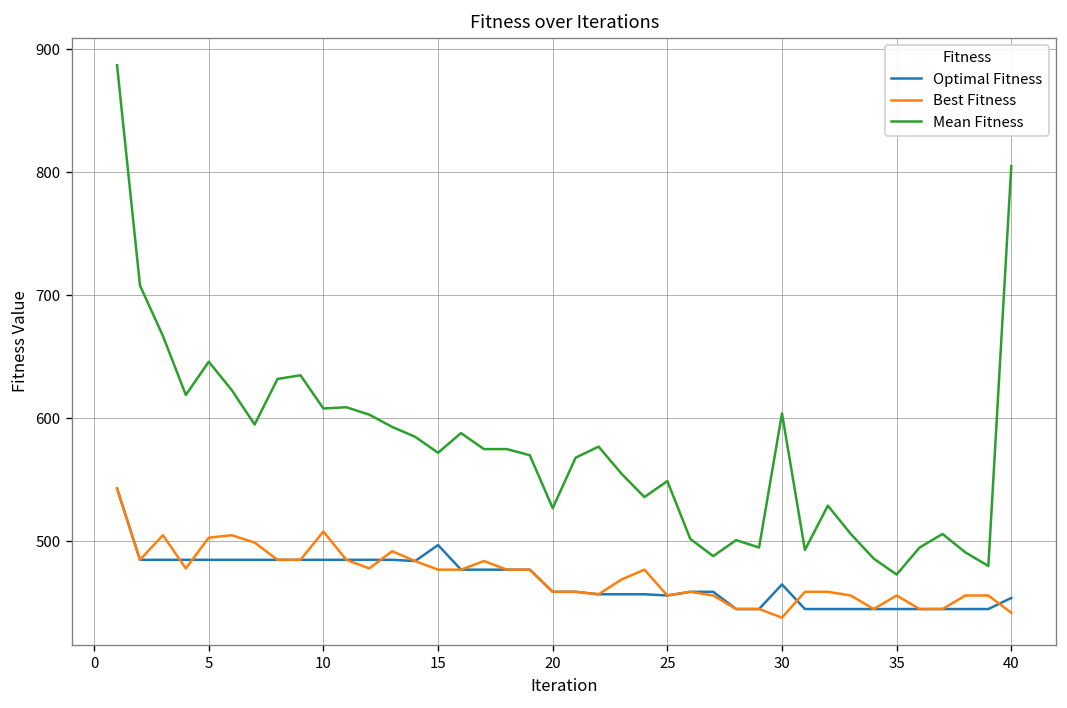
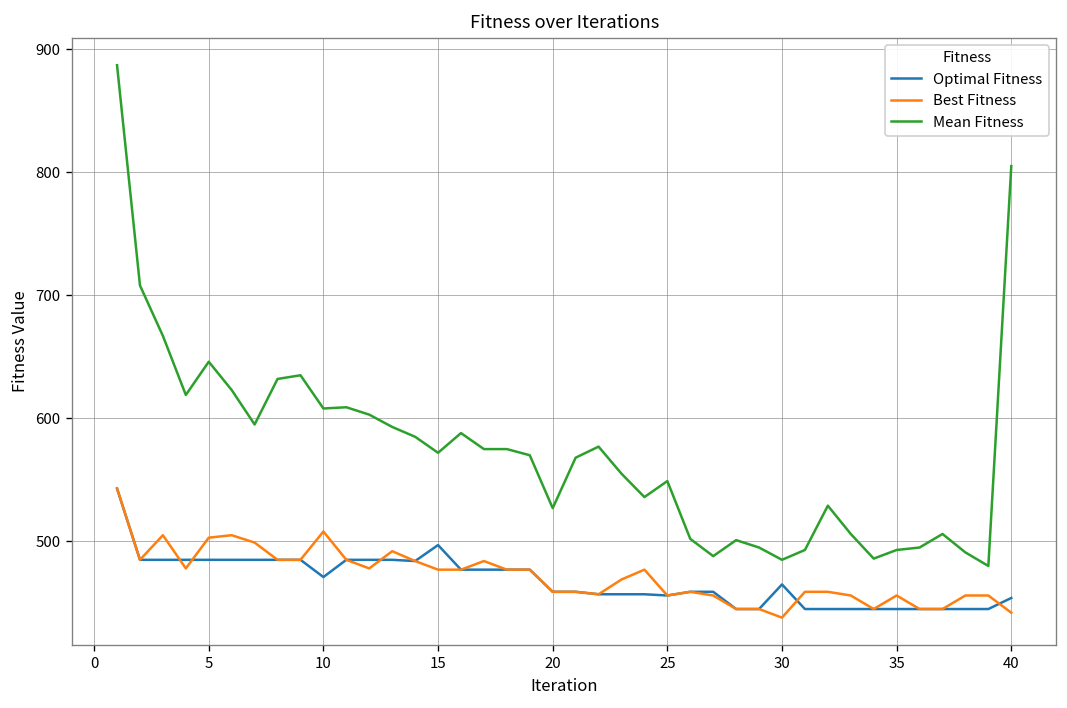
Optimal Fitness, 10: 485 -> 471
Mean Fitness, 30: 604 -> 485
Mean Fitness, 35: 473 -> 493
